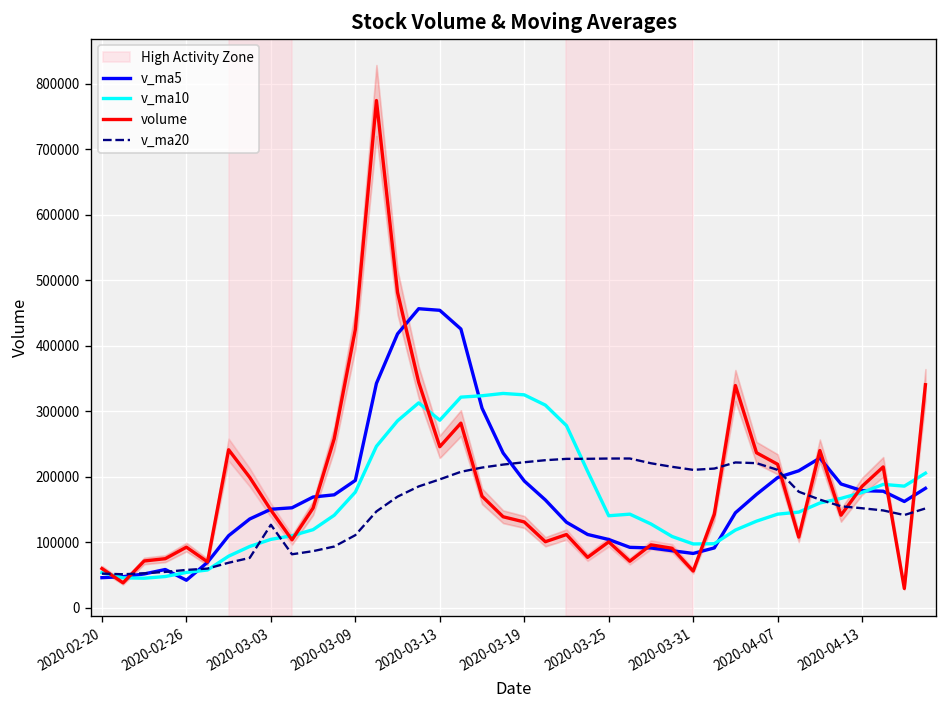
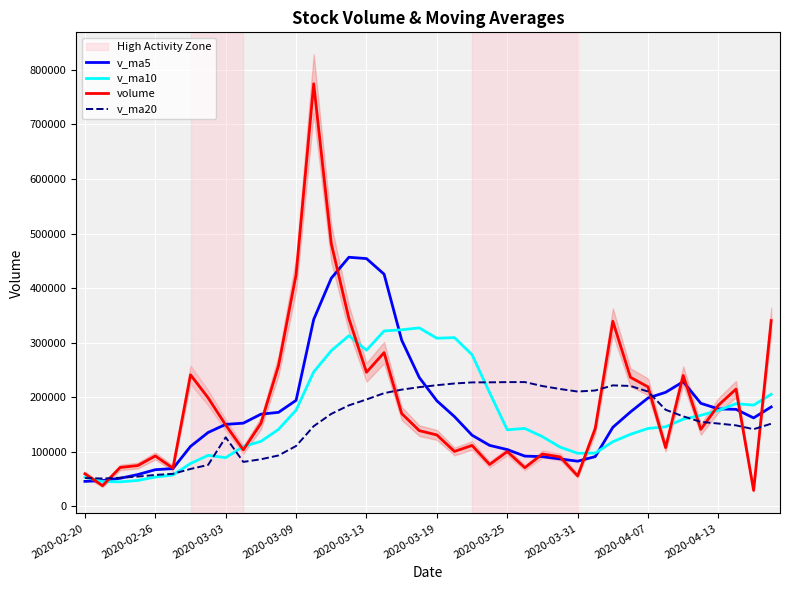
v_ma5, 2020-02-26: 40000 -> 70000
v_ma10, 2020-03-03: 100000 -> 90000
v_ma10, 2020-03-19: 320000 -> 310000
